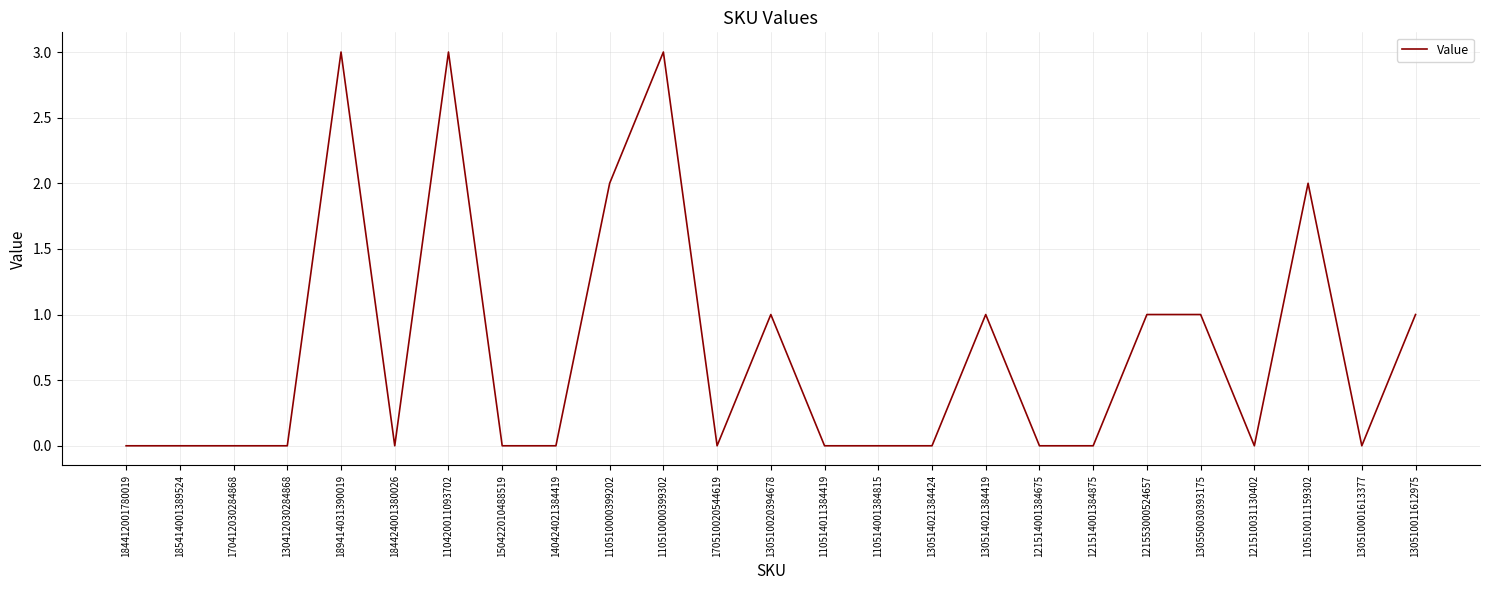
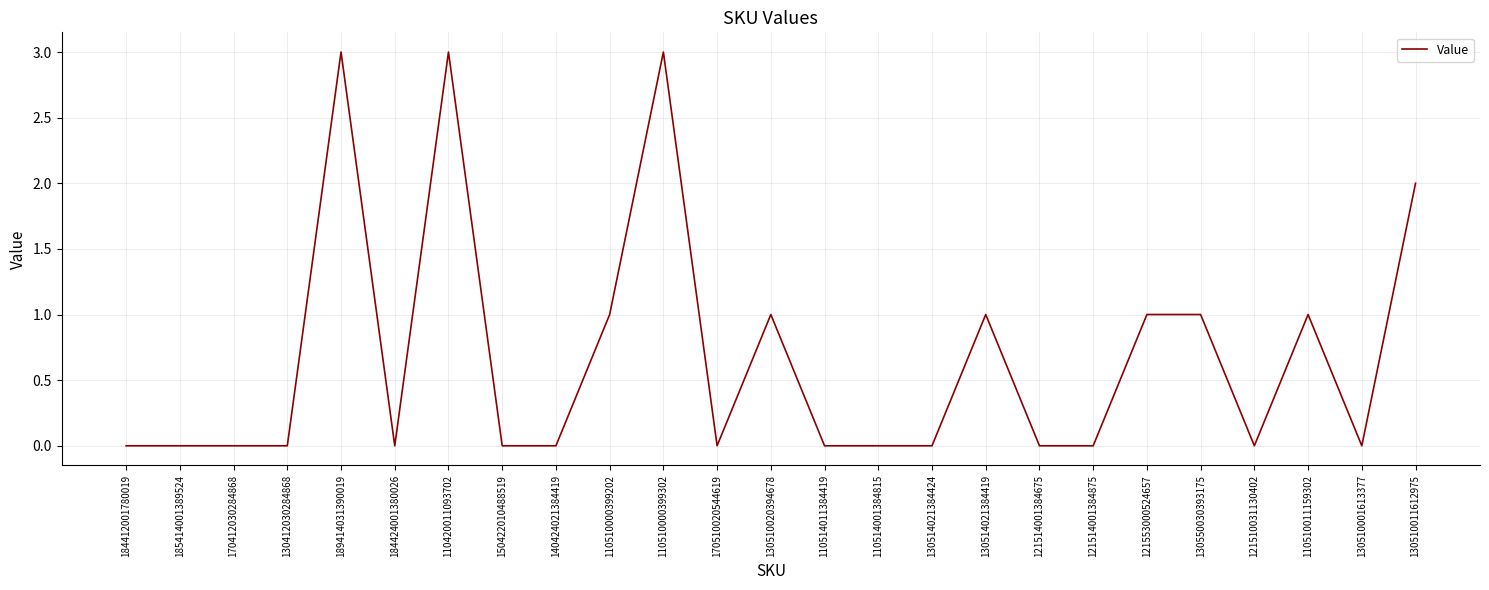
110510000399202: 2 -> 1
110510011159302: 2 -> 1
130510011612975: 1 -> 2
